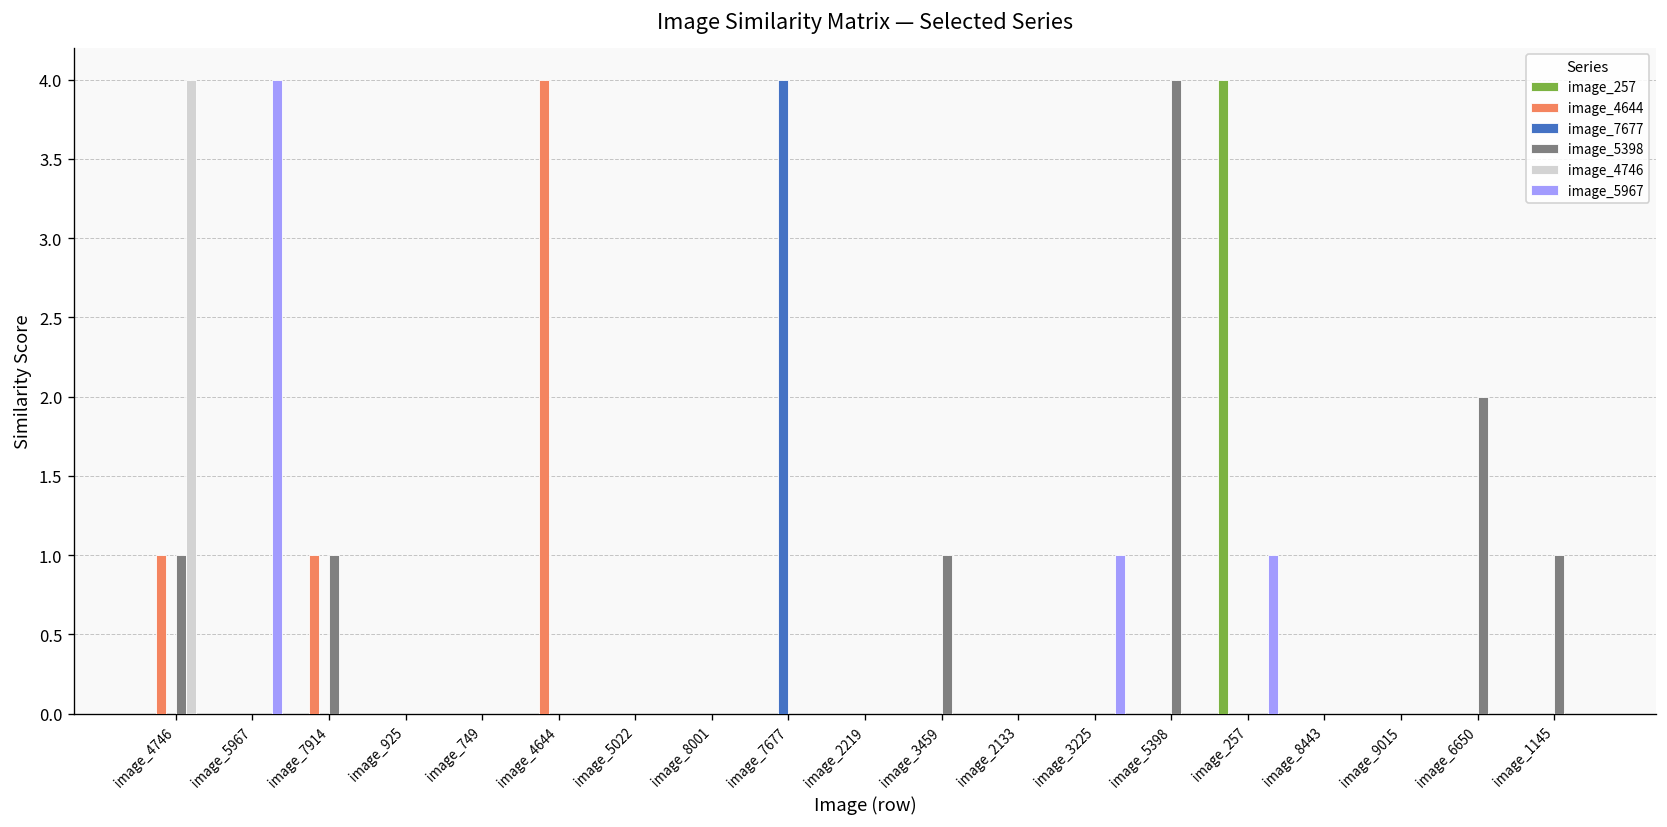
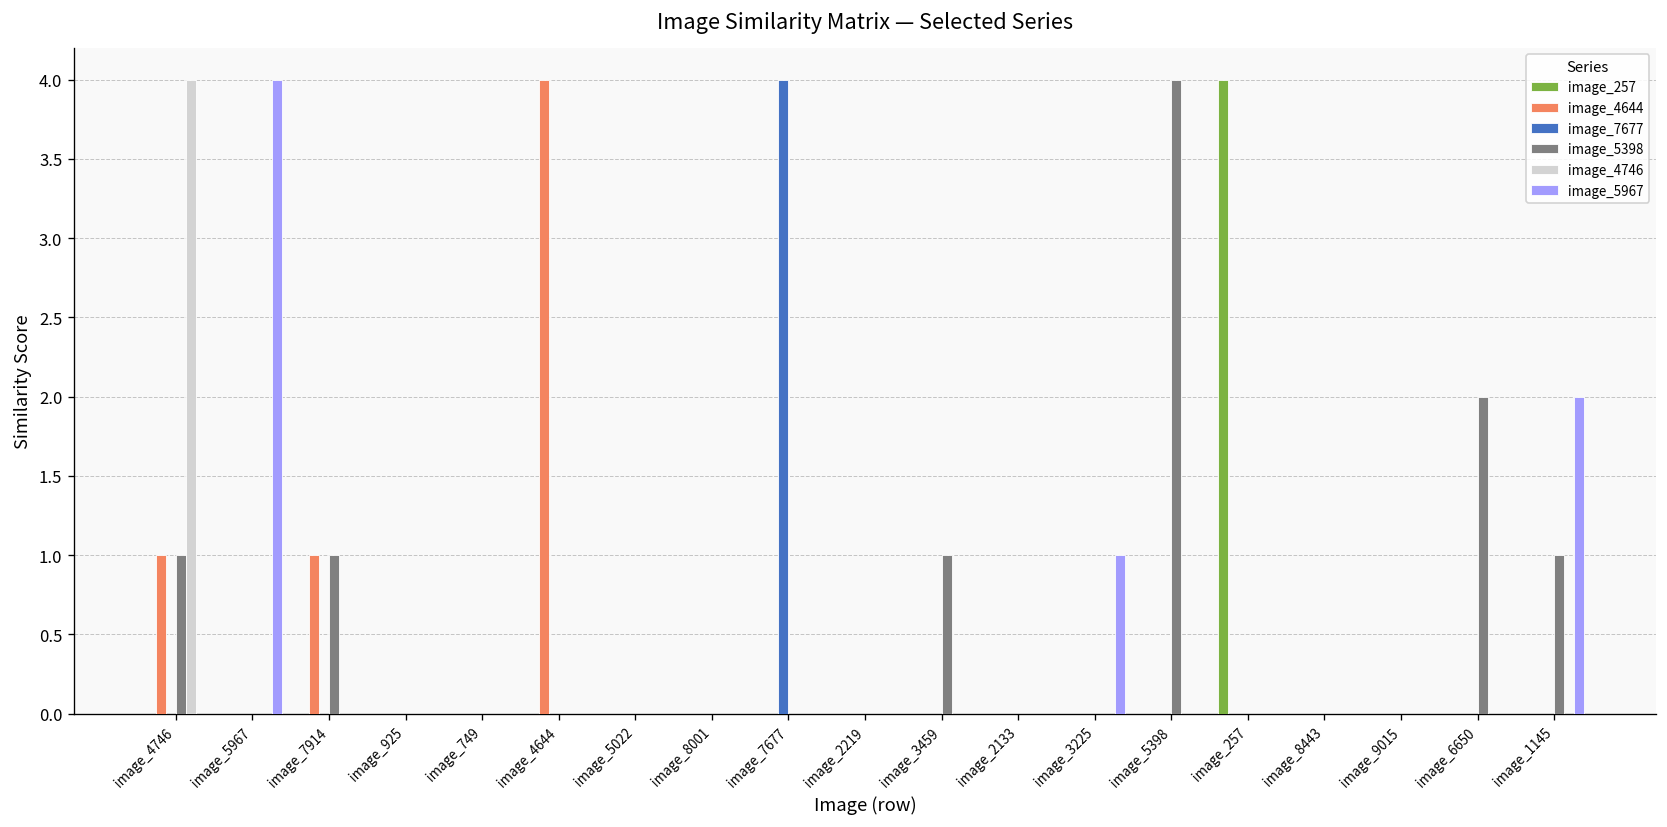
image_5967, image_257: 1 -> 0
image_5967, image_1145: 0 -> 2
